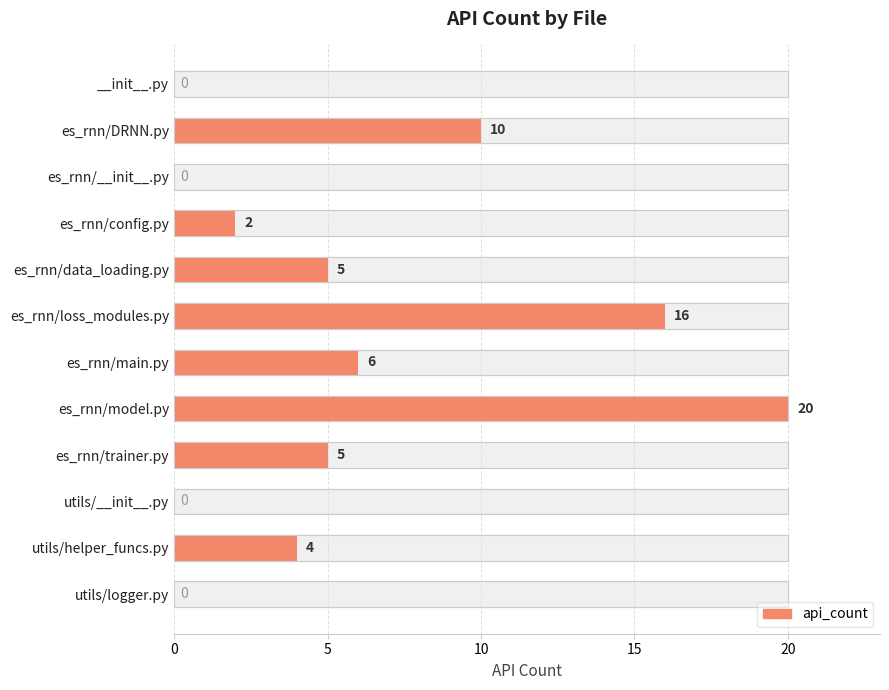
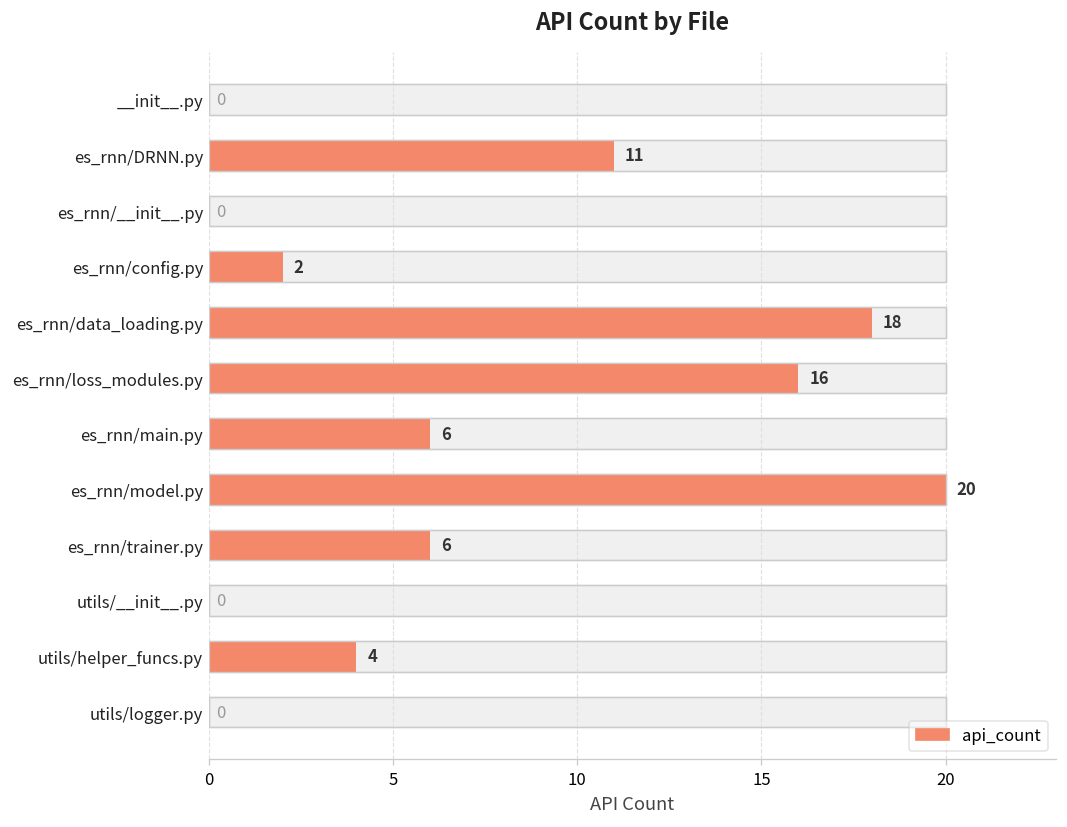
api_count, es_rnn/DRNN.py: 10 -> 11
api_count, es_rnn/data_loading.py: 5 -> 18
api_count, es_rnn/trainer.py: 5 -> 6
